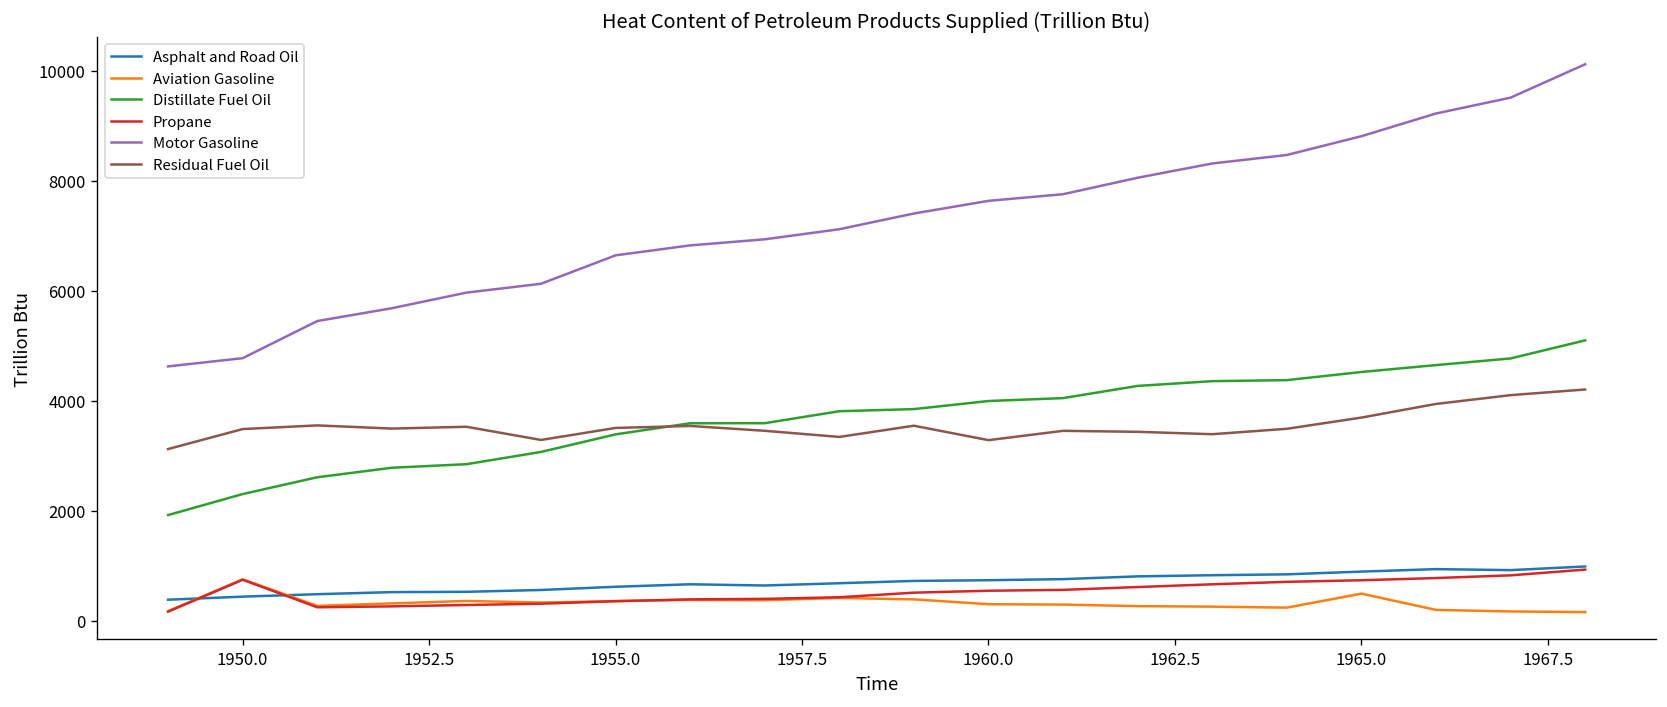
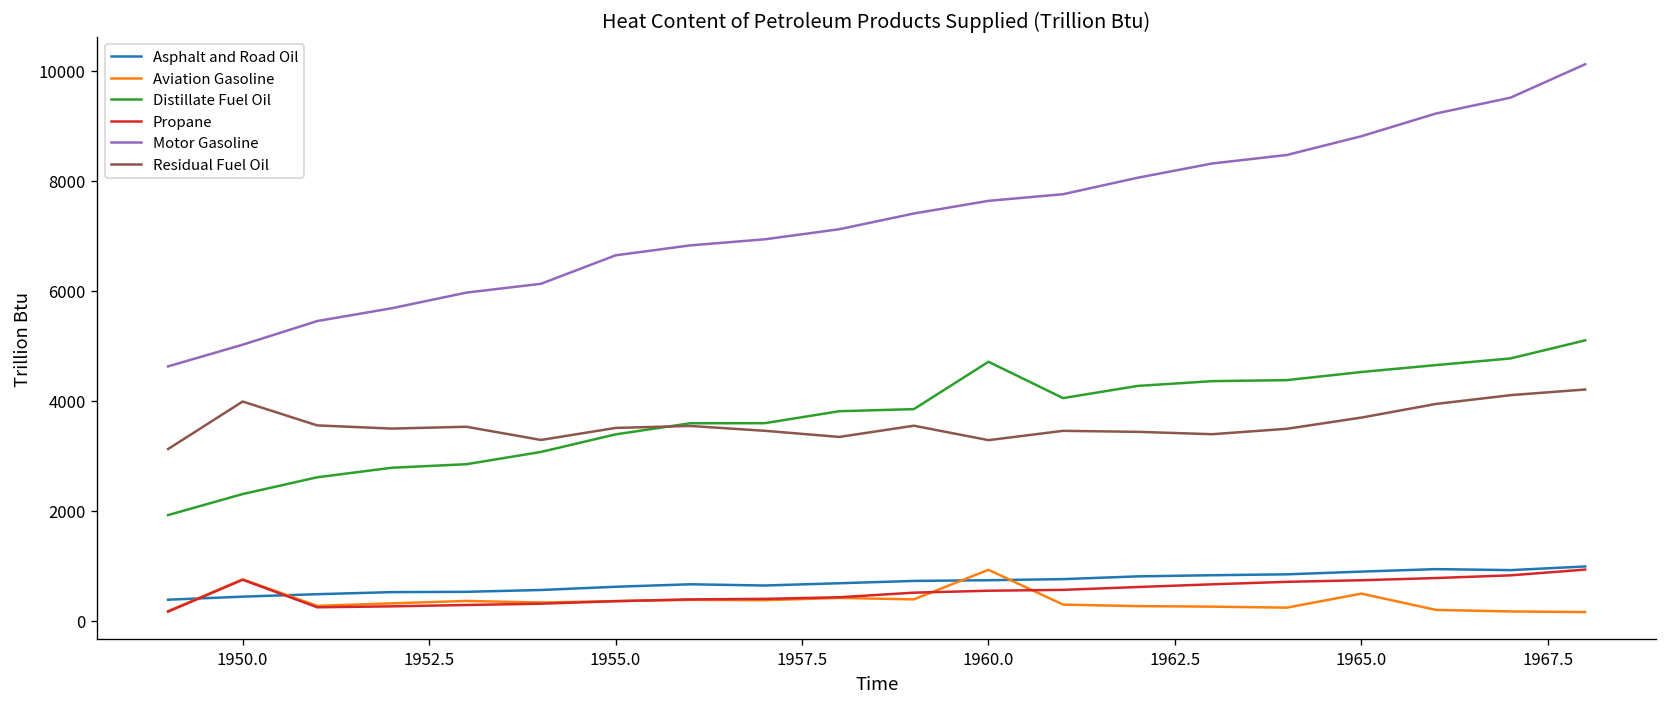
Motor Gasoline, 1950.0: 4800 -> 5000
Residual Fuel Oil, 1950.0: 3500 -> 4000
Aviation Gasoline, 1960.0: 300 -> 900
Distillate Fuel Oil, 1960.0: 4000 -> 4700
